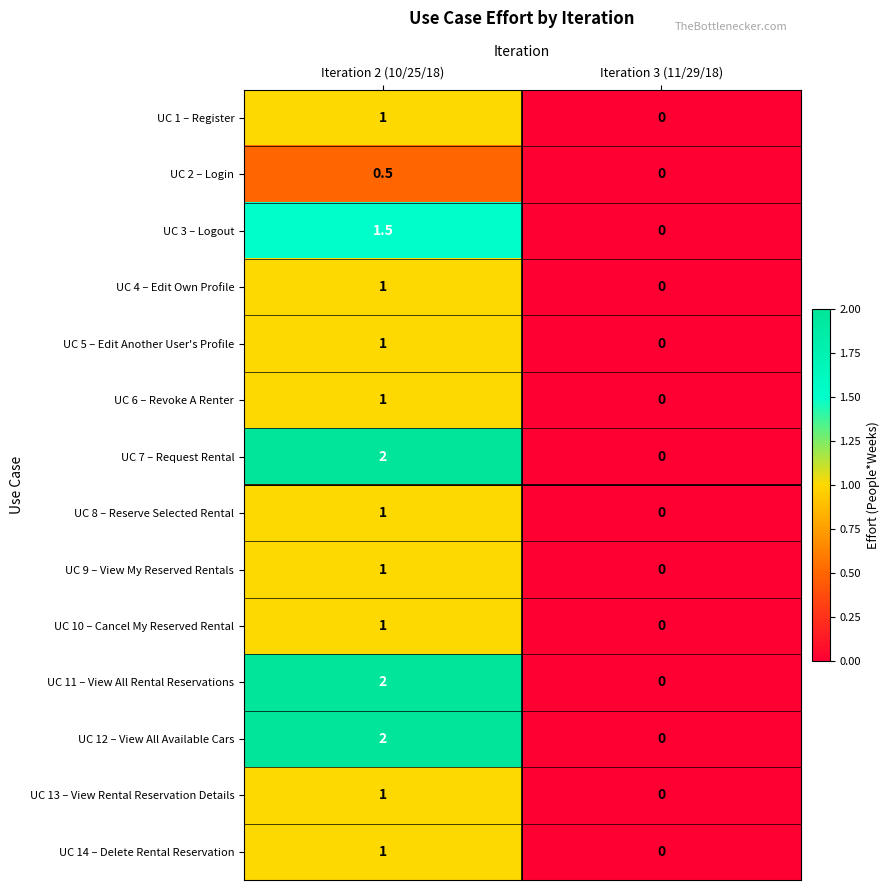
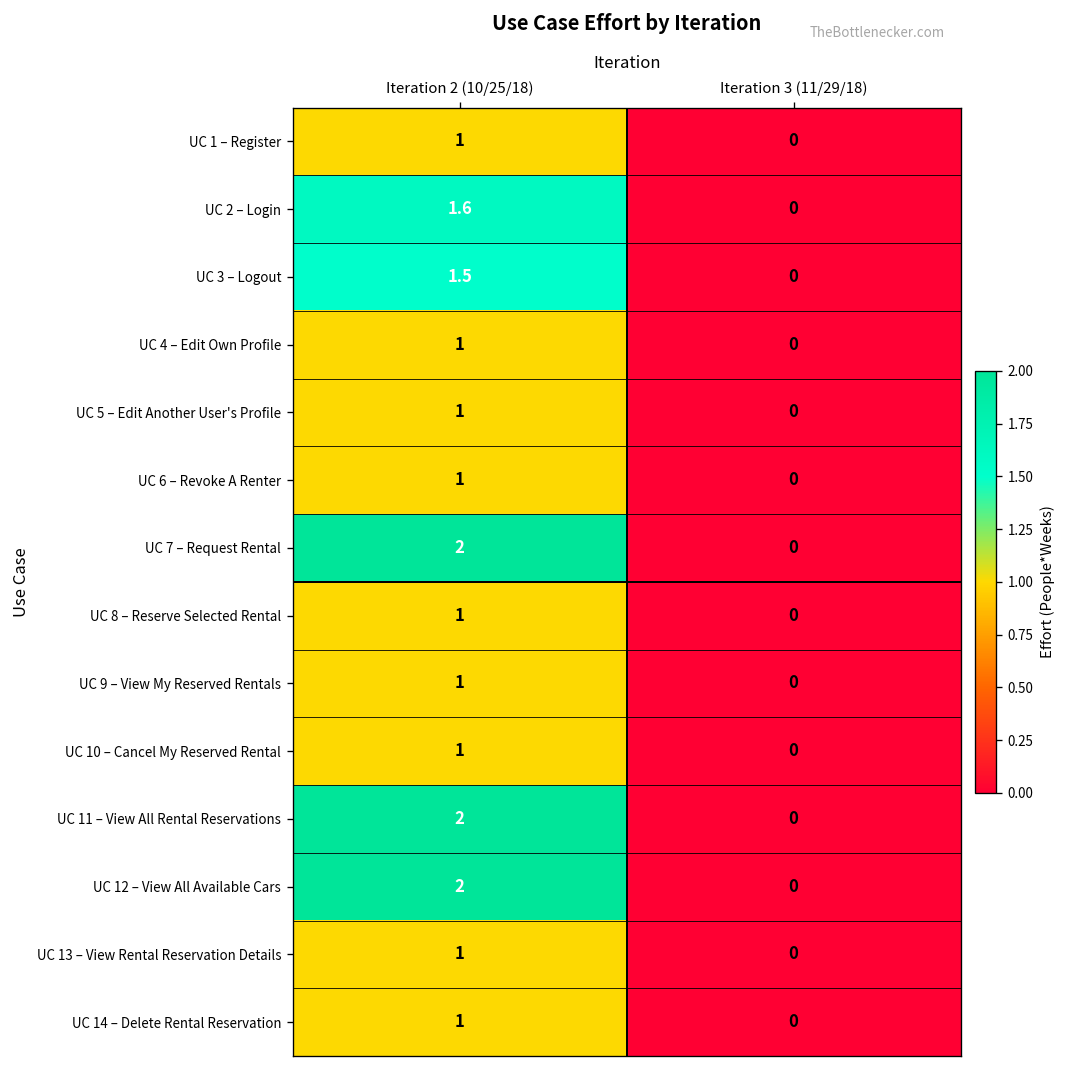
UC 2 – Login, Iteration 2 (10/25/18): 0.5 -> 1.6
